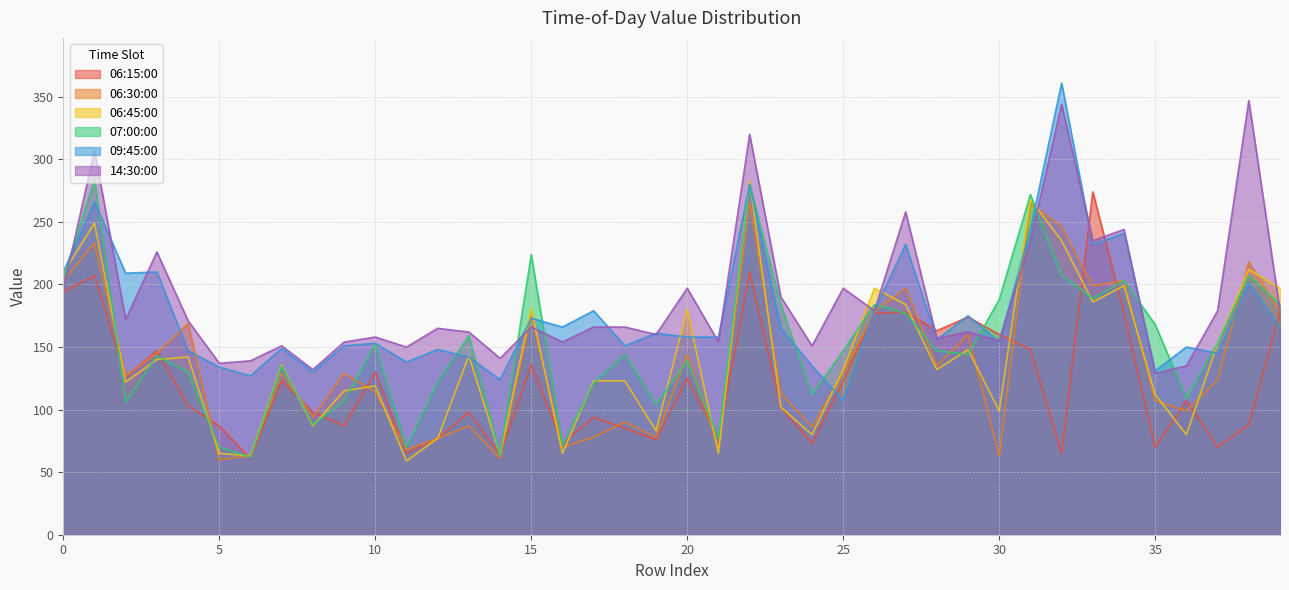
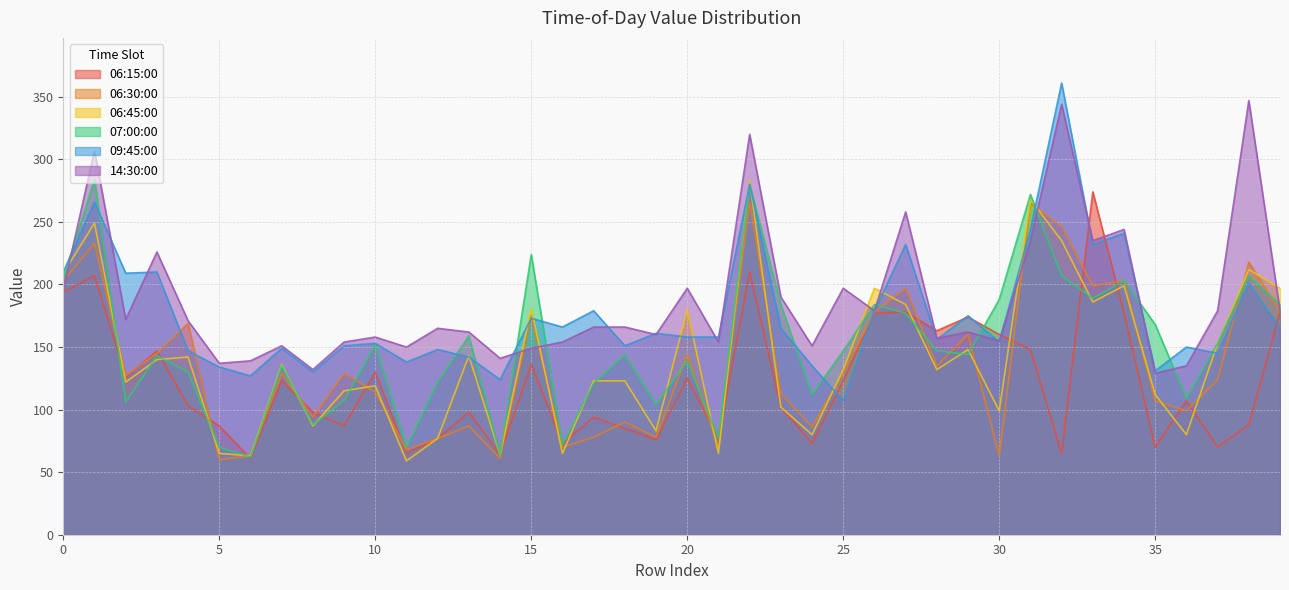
14:30:00, 15: 166 -> 149
